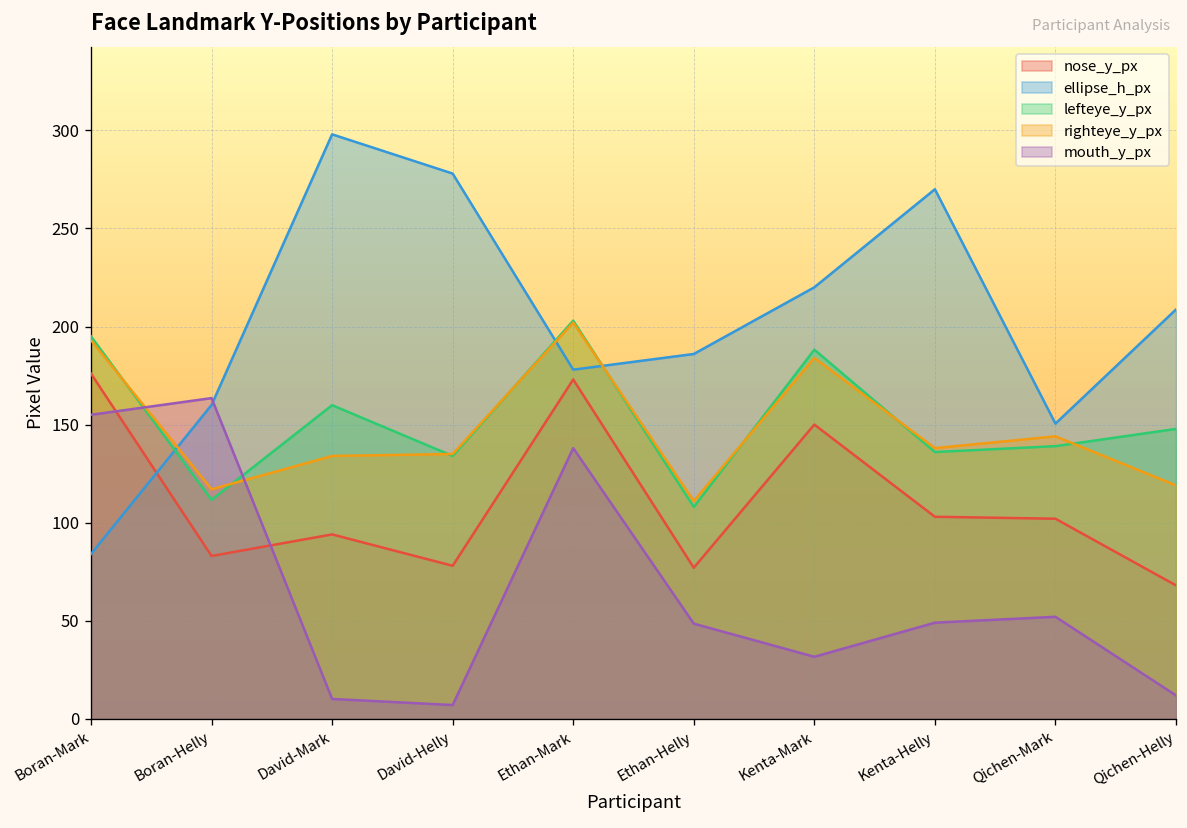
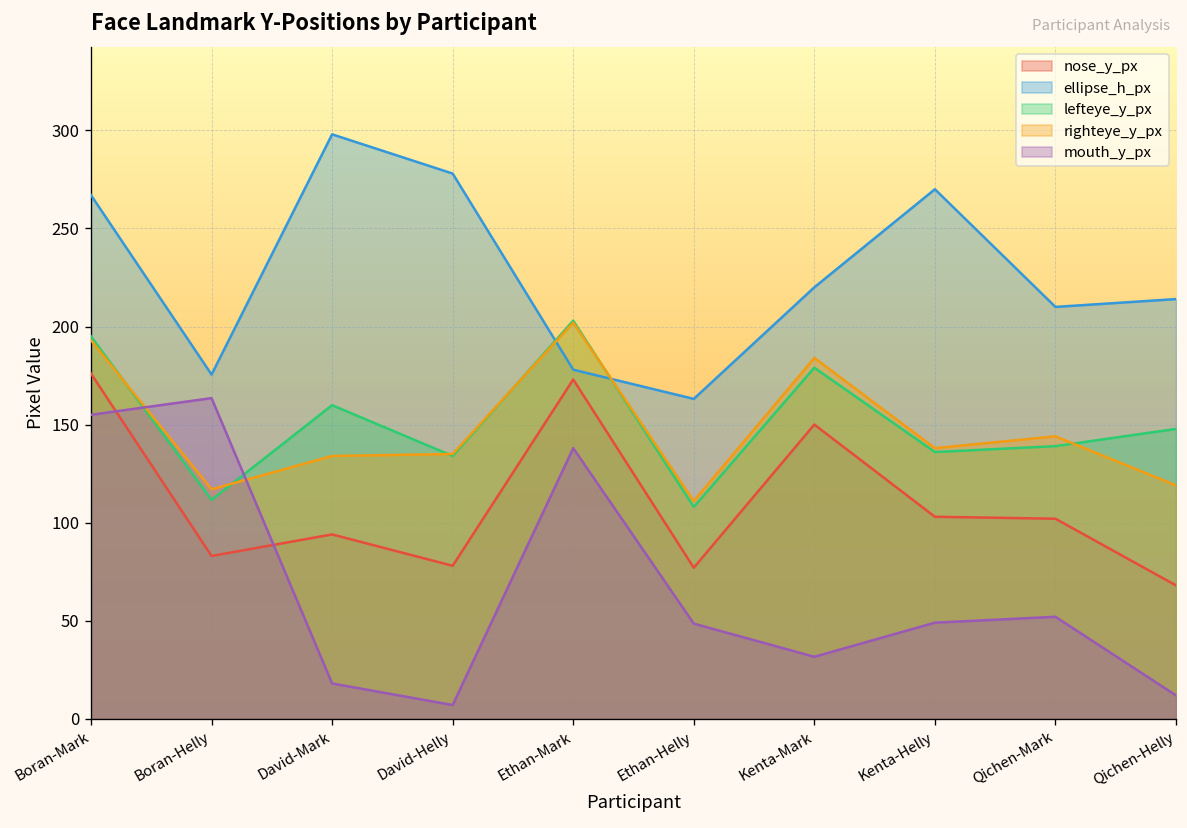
ellipse_h_px, Boran-Mark: 84 -> 267
ellipse_h_px, Boran-Helly: 160 -> 176
mouth_y_px, David-Mark: 10 -> 18
ellipse_h_px, Ethan-Helly: 186 -> 163
lefteye_y_px, Kenta-Mark: 188 -> 179
ellipse_h_px, Qichen-Mark: 151 -> 210
ellipse_h_px, Qichen-Helly: 209 -> 214
